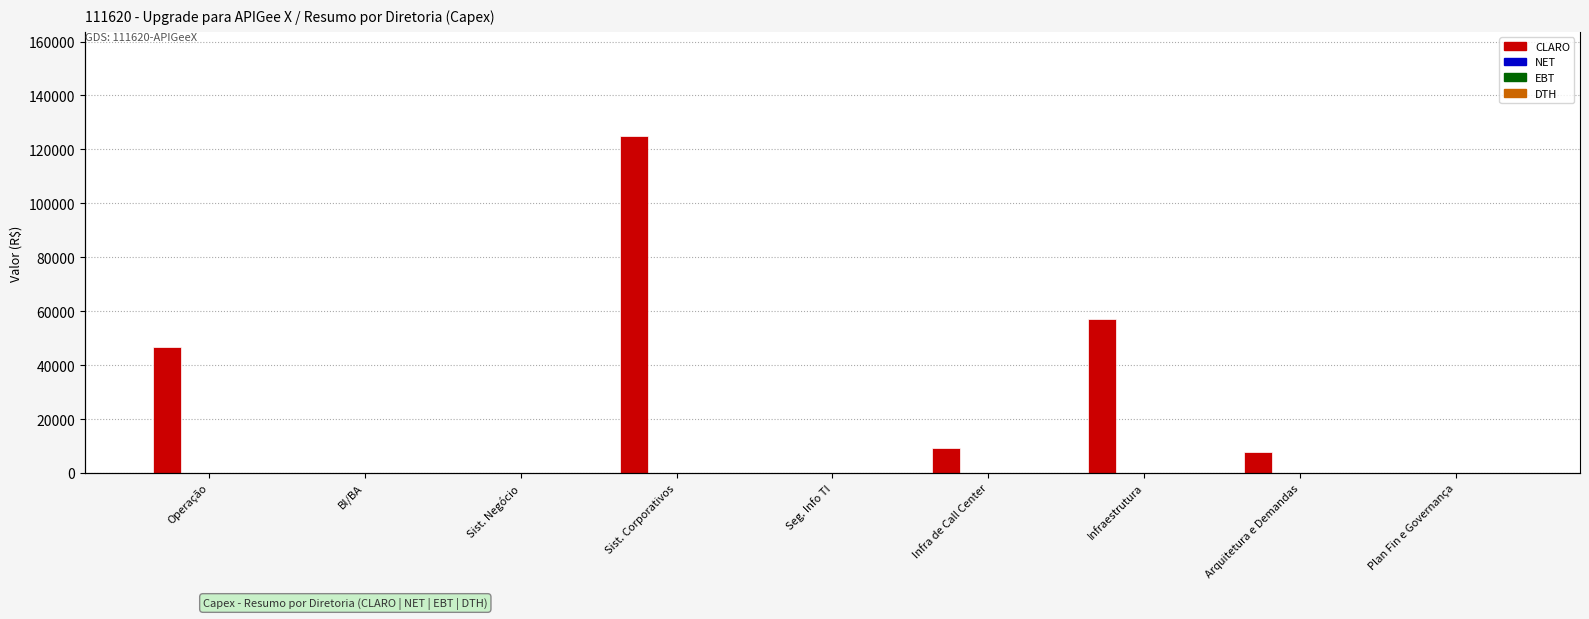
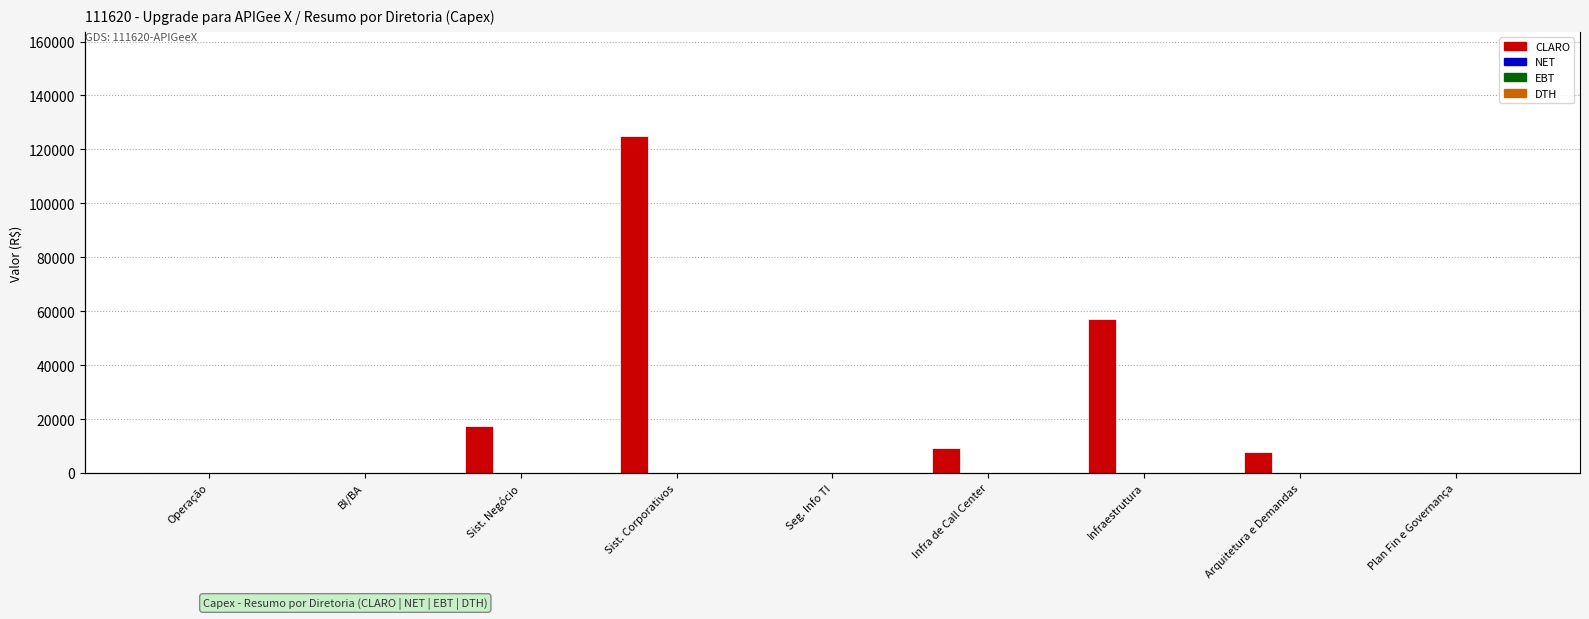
CLARO, Operação: 47000 -> 0
CLARO, Sist. Negócio: 0 -> 17000
